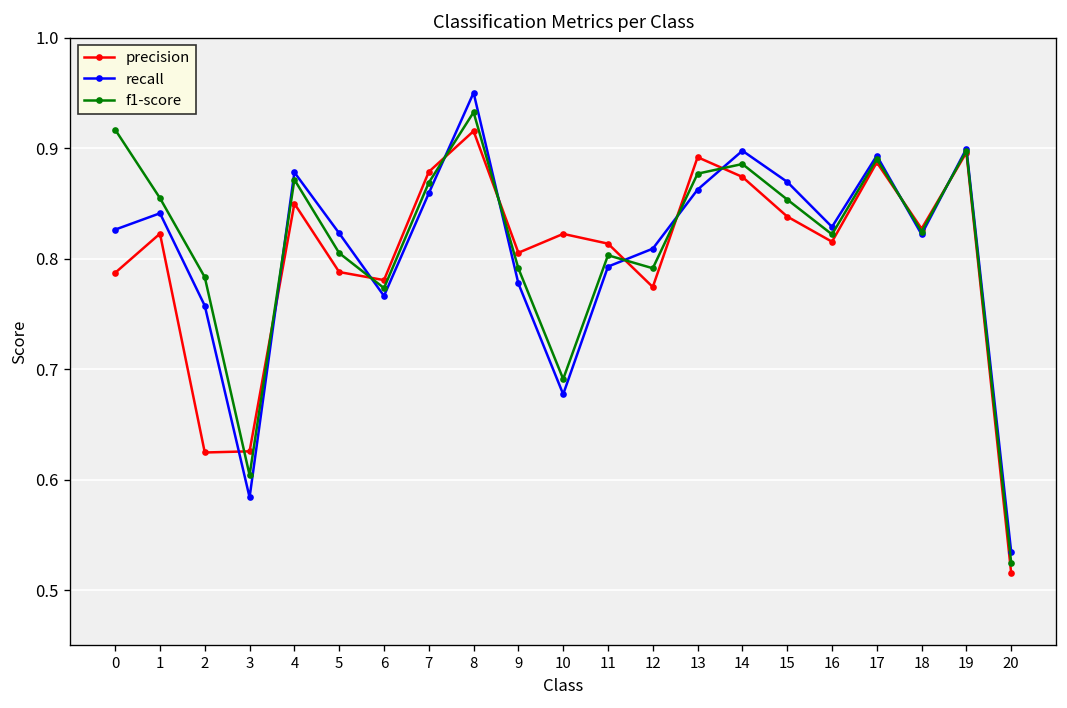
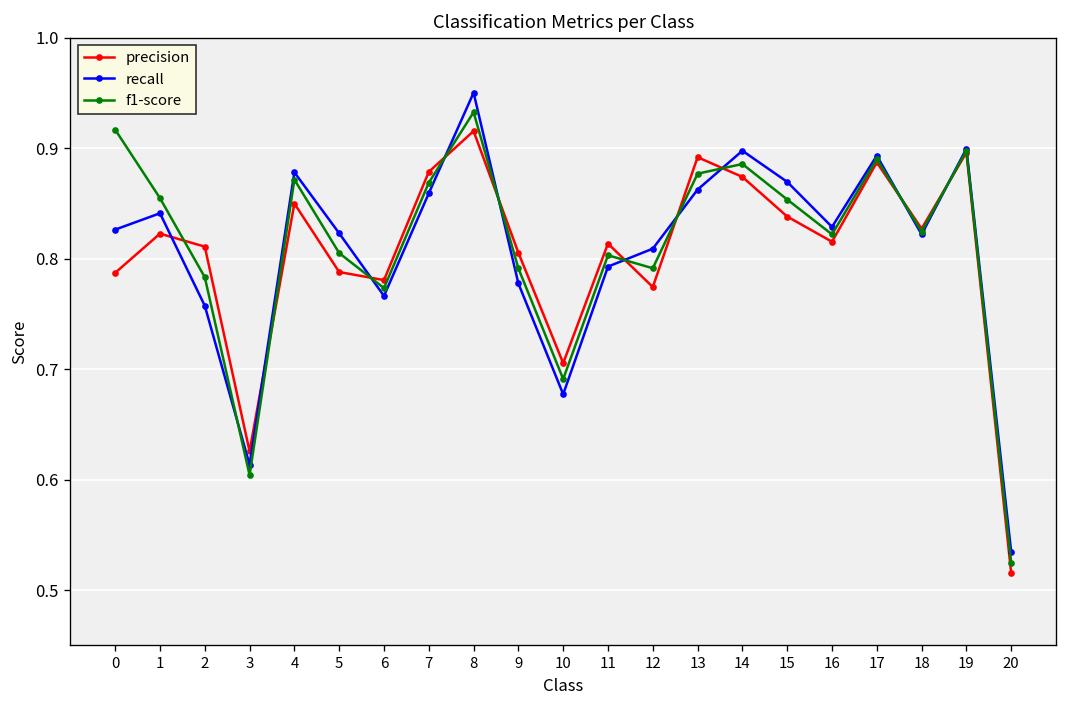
precision, 2: 0.62 -> 0.81
recall, 3: 0.58 -> 0.61
precision, 10: 0.82 -> 0.71
